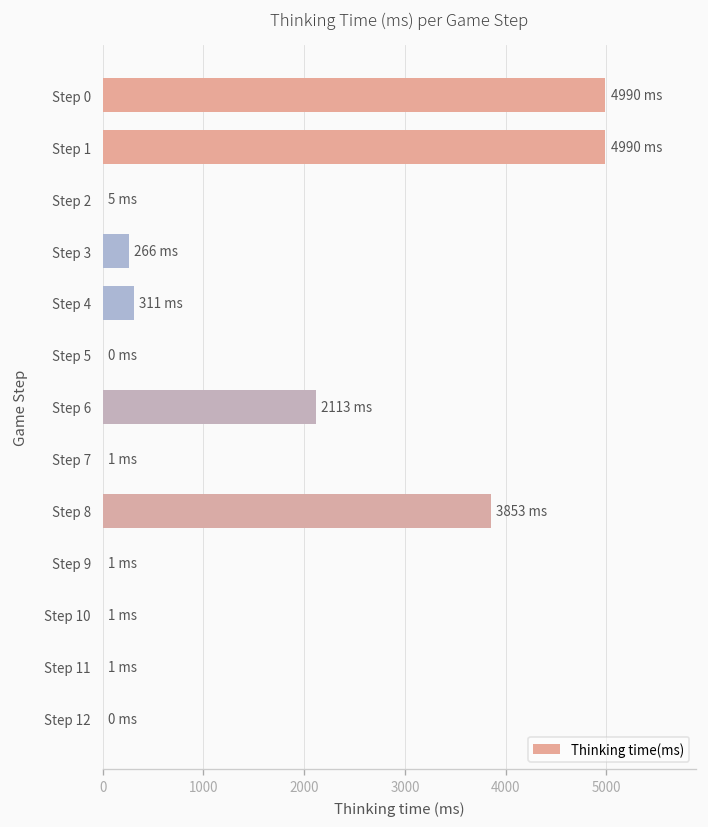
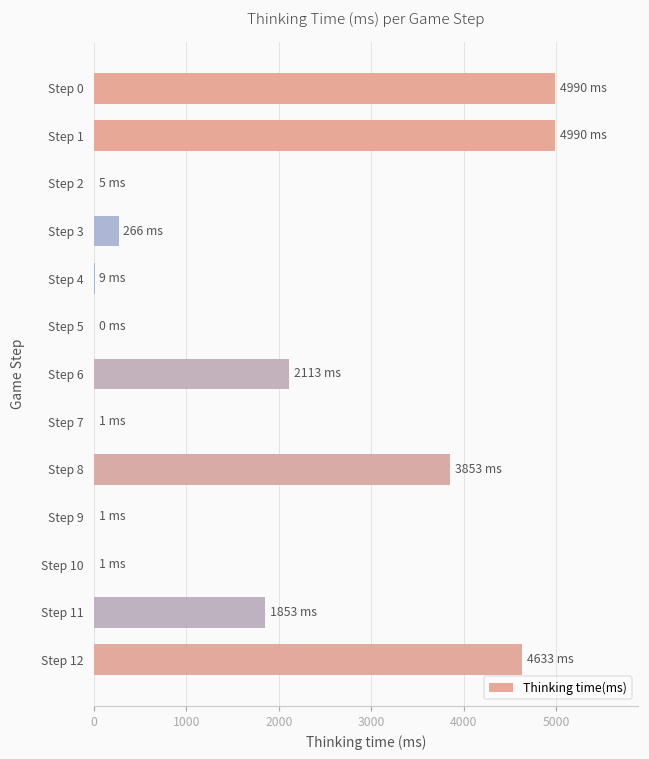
Step 4: 311 -> 9
Step 11: 1 -> 1853
Step 12: 0 -> 4633
